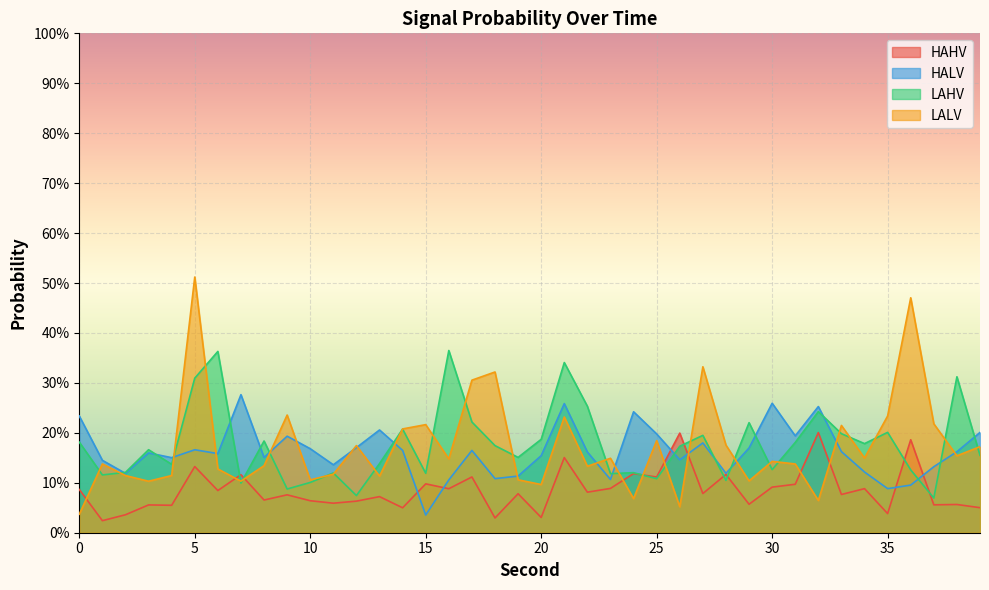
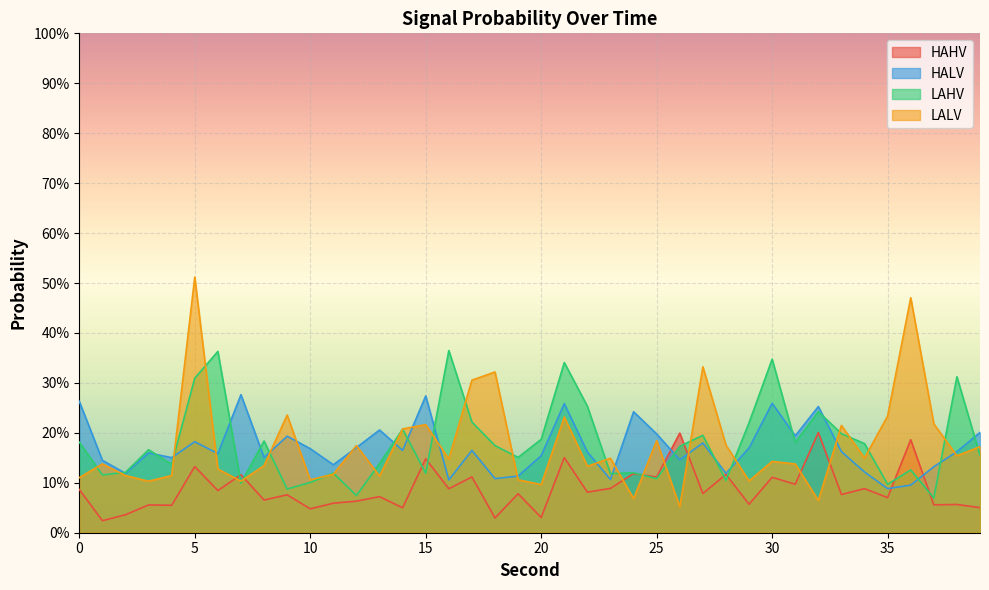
HALV, 0: 23% -> 26%
LALV, 0: 4% -> 11%
HALV, 5: 17% -> 18%
HAHV, 10: 6% -> 5%
HAHV, 15: 10% -> 15%
HALV, 15: 4% -> 27%
HAHV, 30: 9% -> 11%
LAHV, 30: 13% -> 35%
HAHV, 35: 4% -> 7%
LAHV, 35: 20% -> 10%
